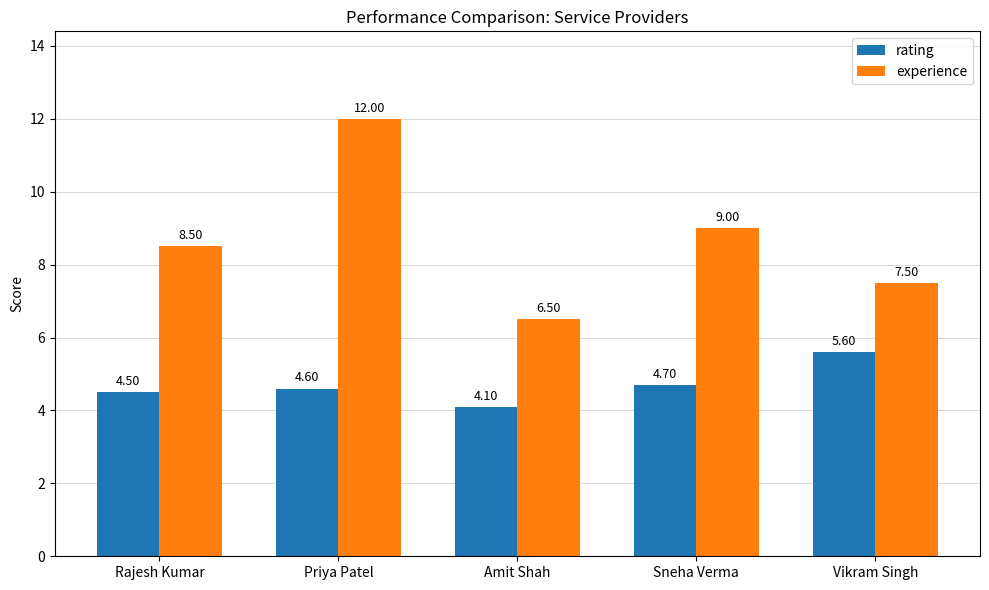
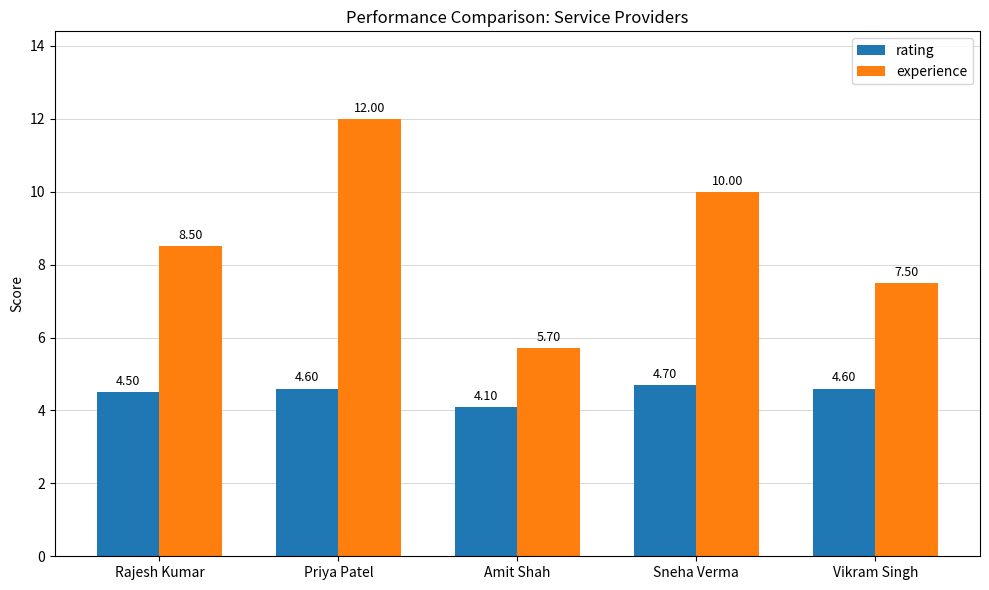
experience, Amit Shah: 6.50 -> 5.70
experience, Sneha Verma: 9.00 -> 10.00
rating, Vikram Singh: 5.60 -> 4.60
